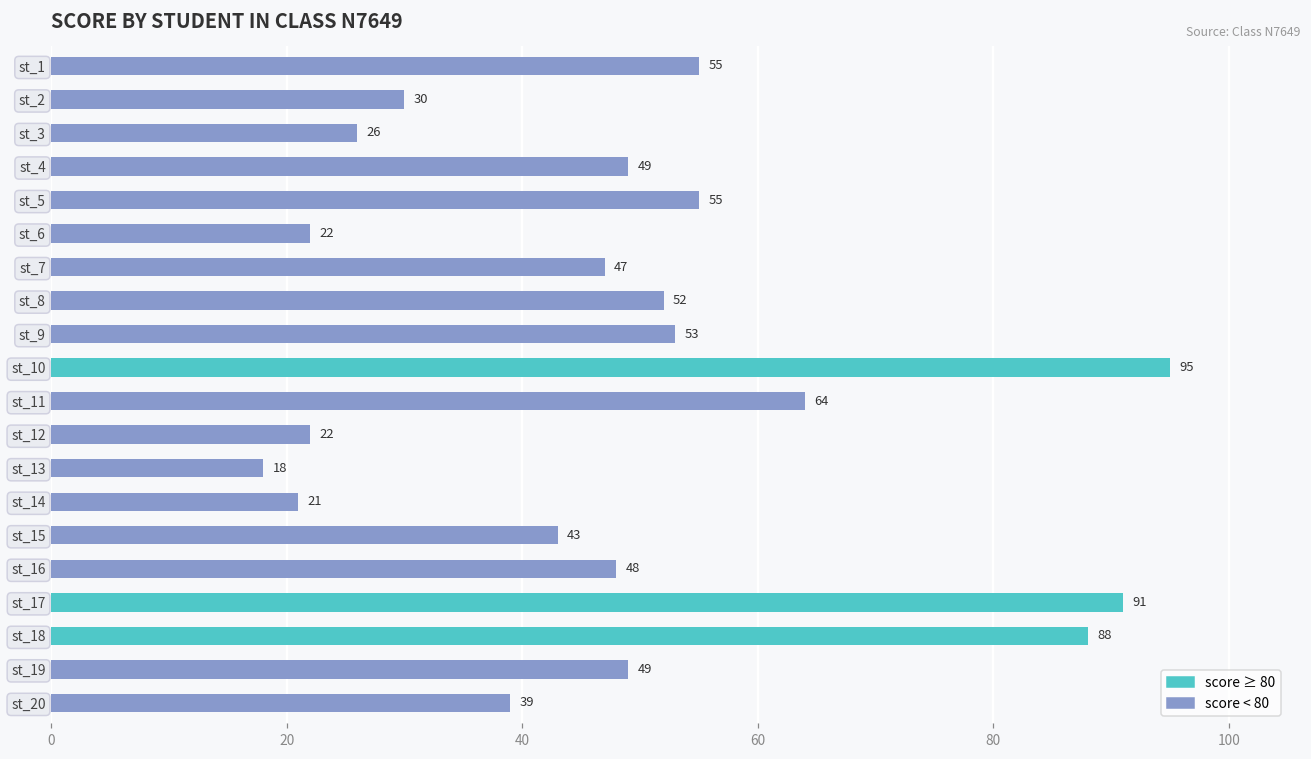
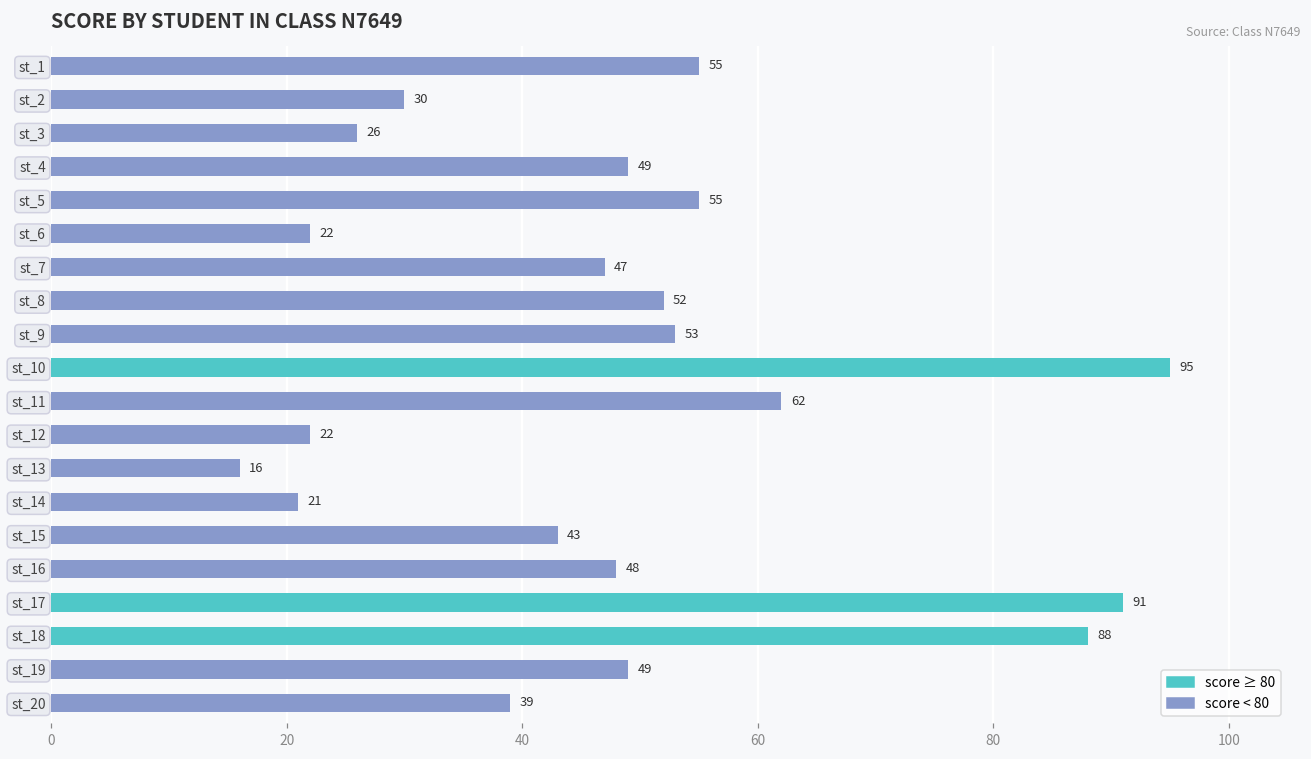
st_11: 64 -> 62
st_13: 18 -> 16
